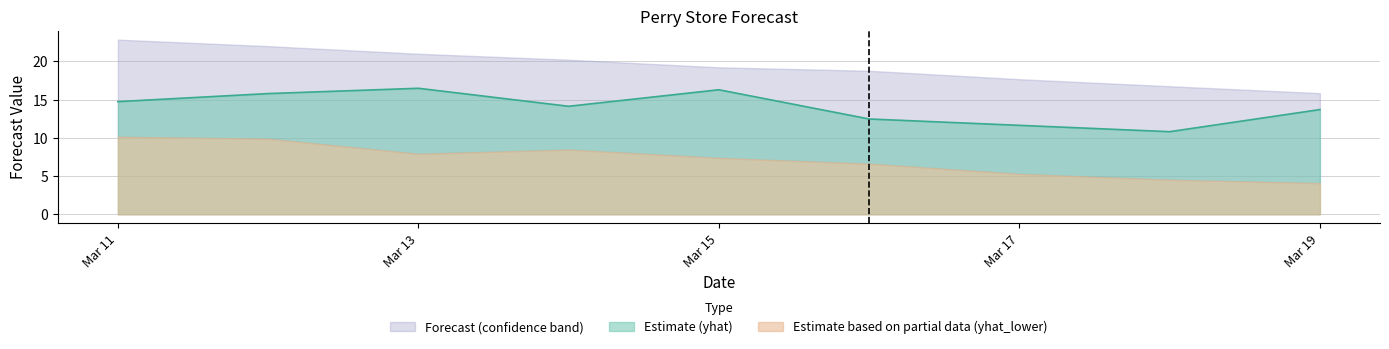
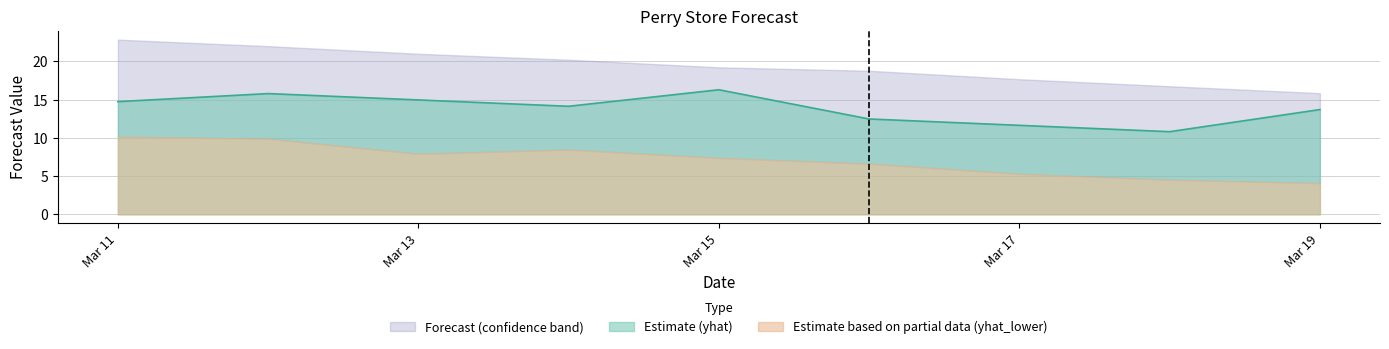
Estimate (yhat), Mar 13: 16 -> 15
